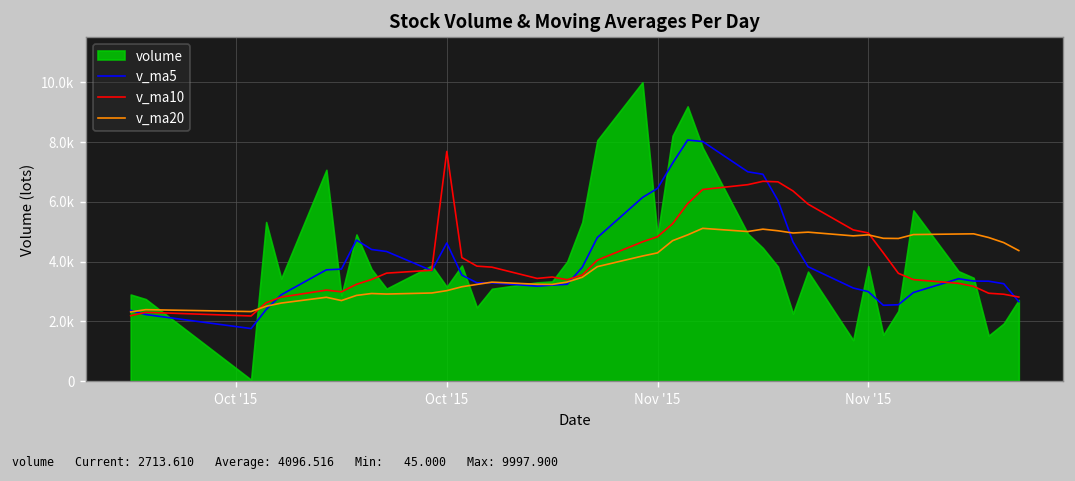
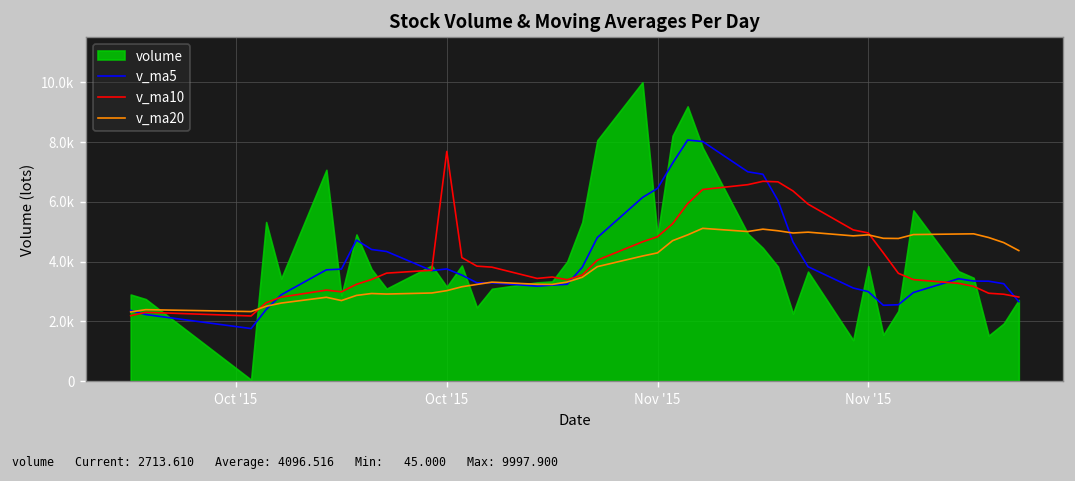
v_ma5, Oct '15: 4600 -> 3800
